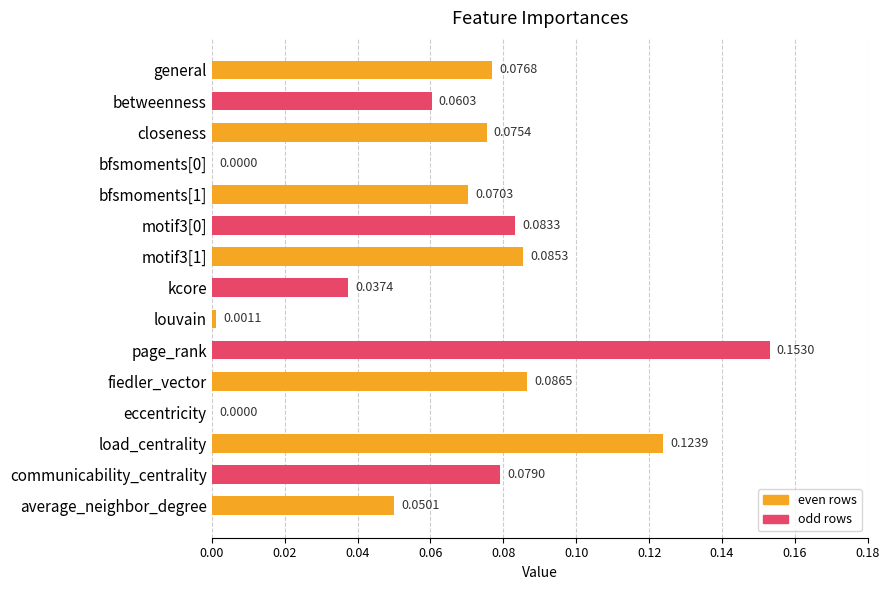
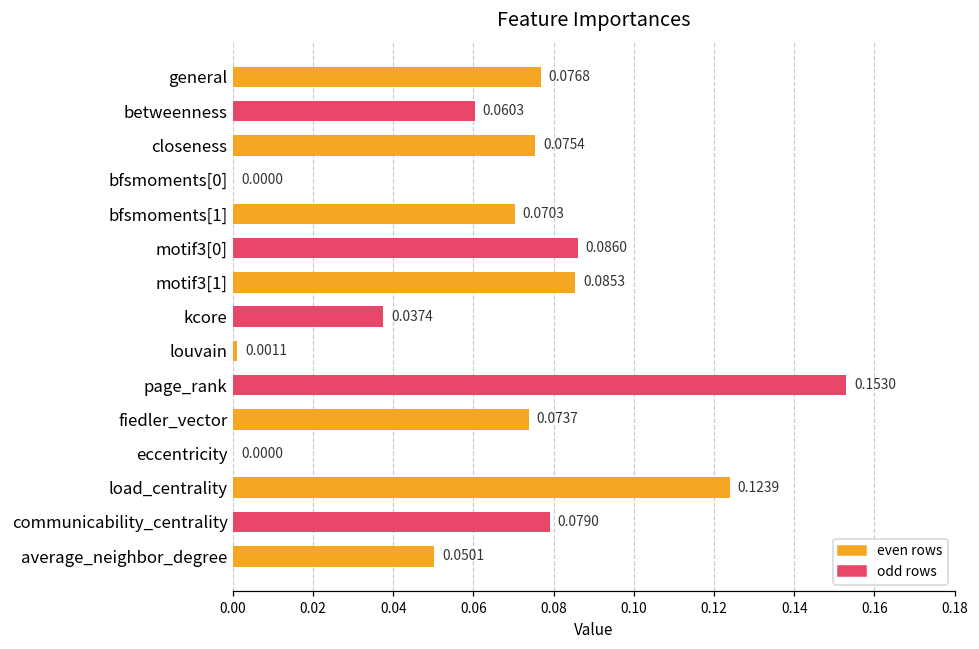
motif3[0]: 0.0833 -> 0.0860
fiedler_vector: 0.0865 -> 0.0737
